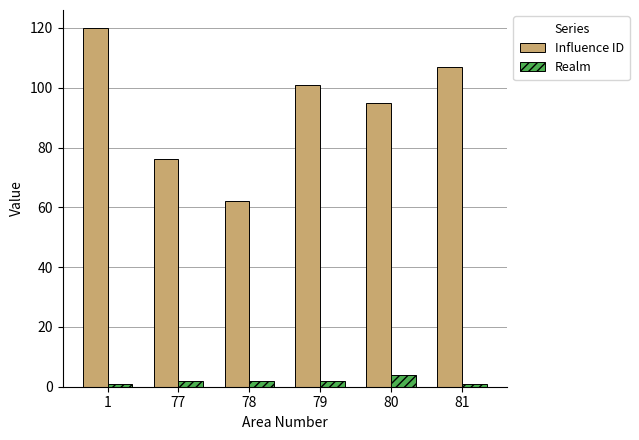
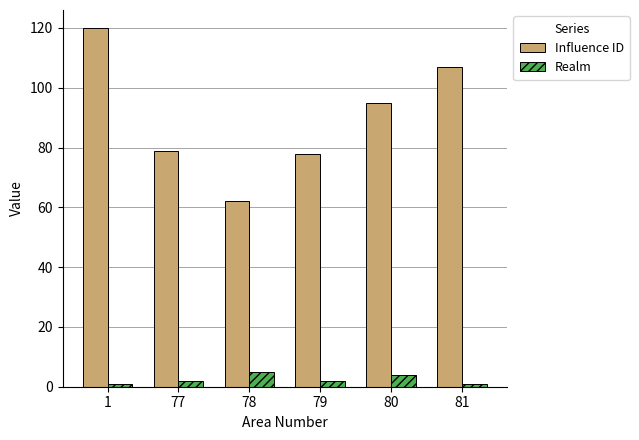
Influence ID, 77: 76 -> 79
Realm, 78: 2 -> 5
Influence ID, 79: 101 -> 78
